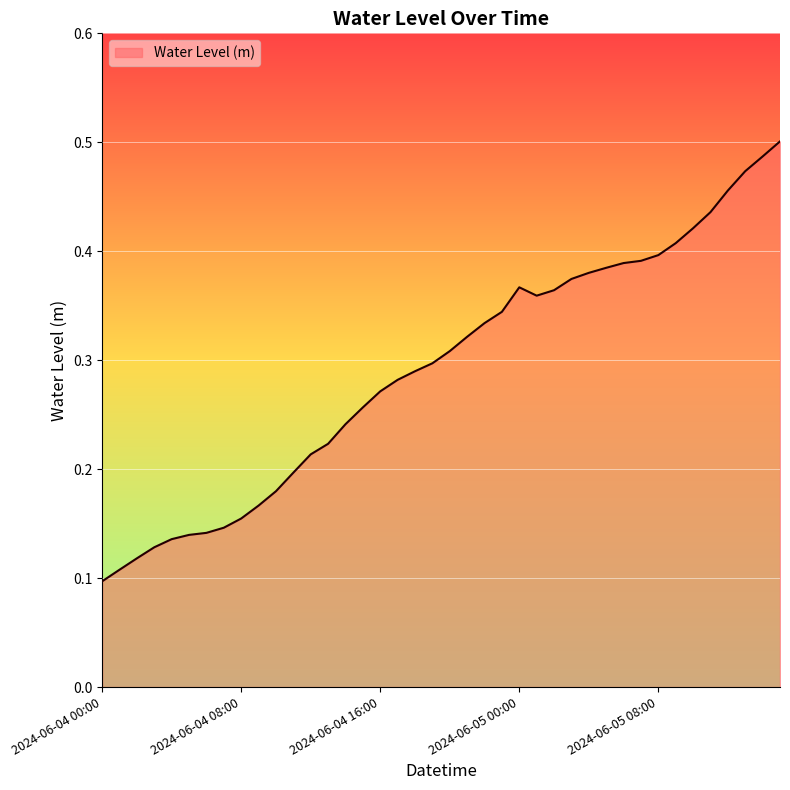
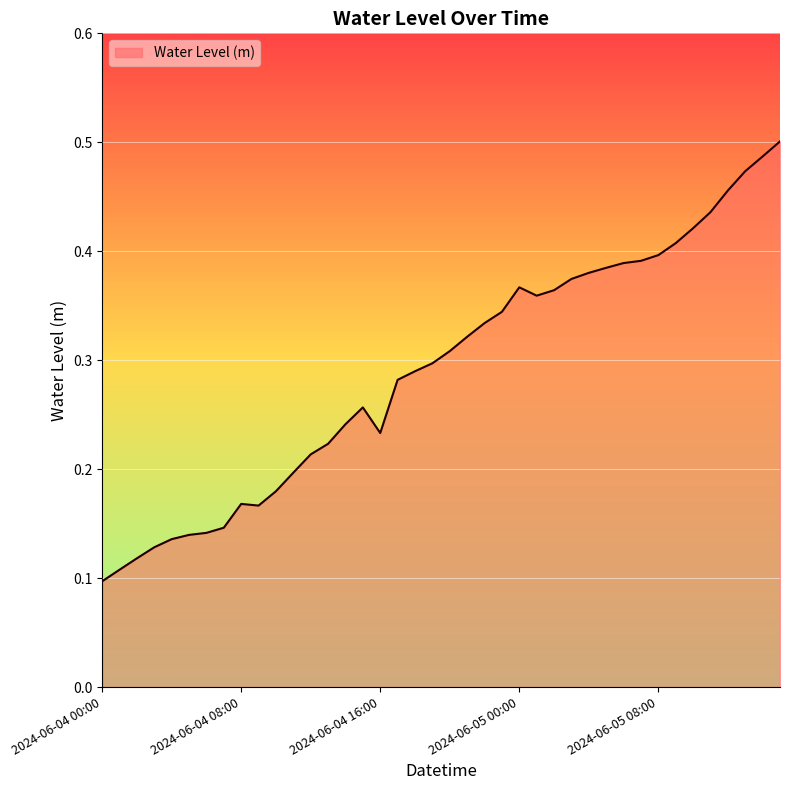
2024-06-04 08:00: 0.155 -> 0.168
2024-06-04 16:00: 0.271 -> 0.233
